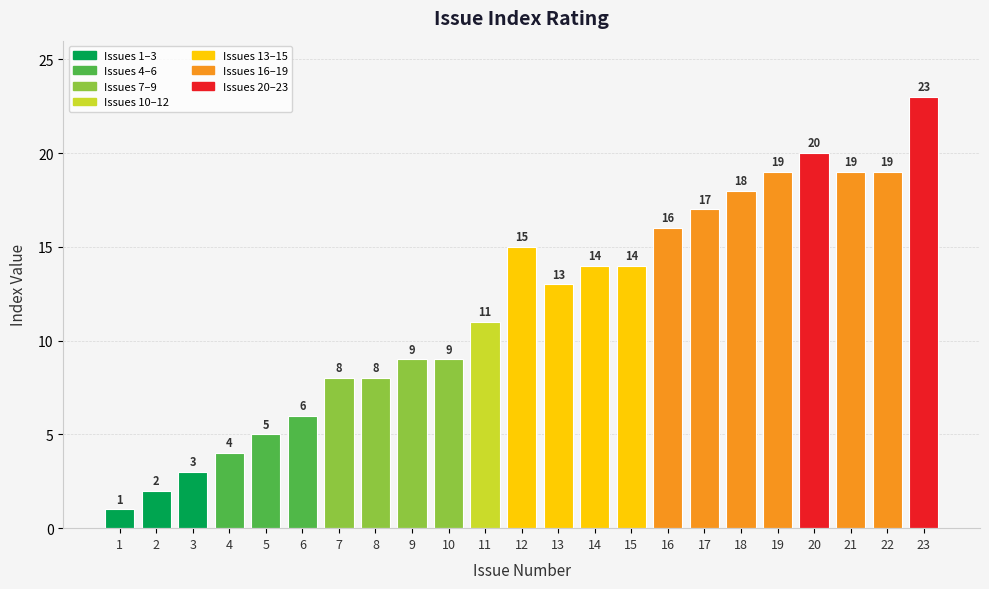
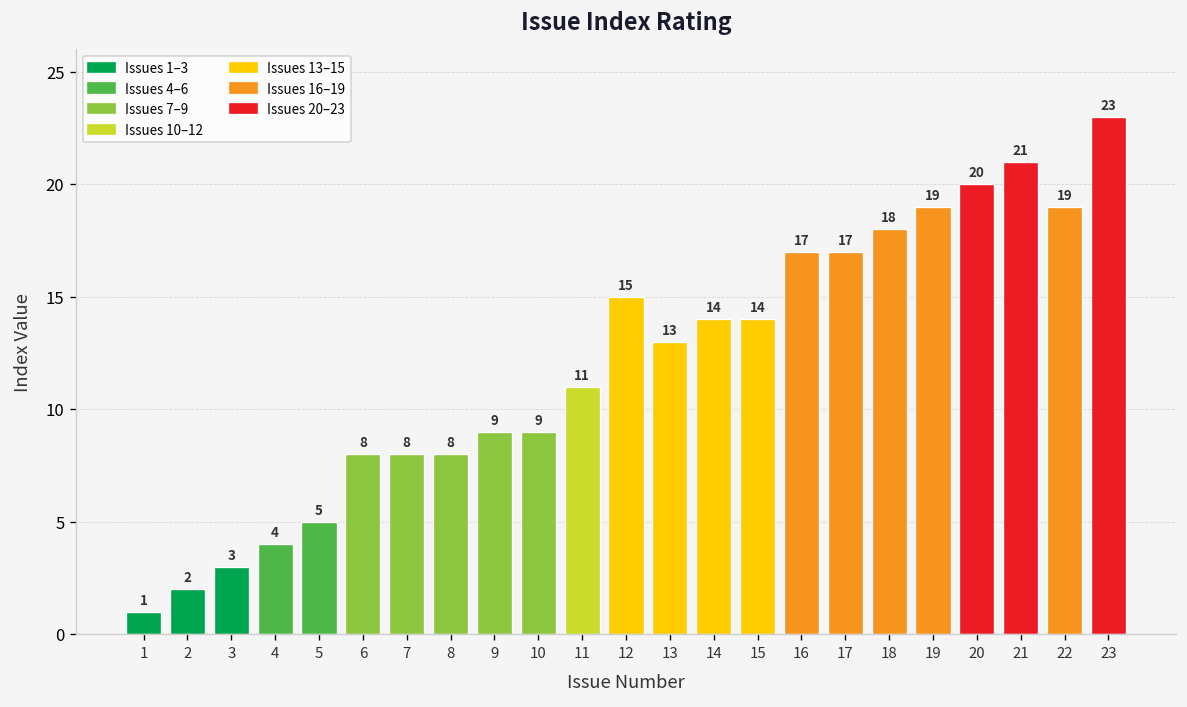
6: 6 -> 8
16: 16 -> 17
21: 19 -> 21
